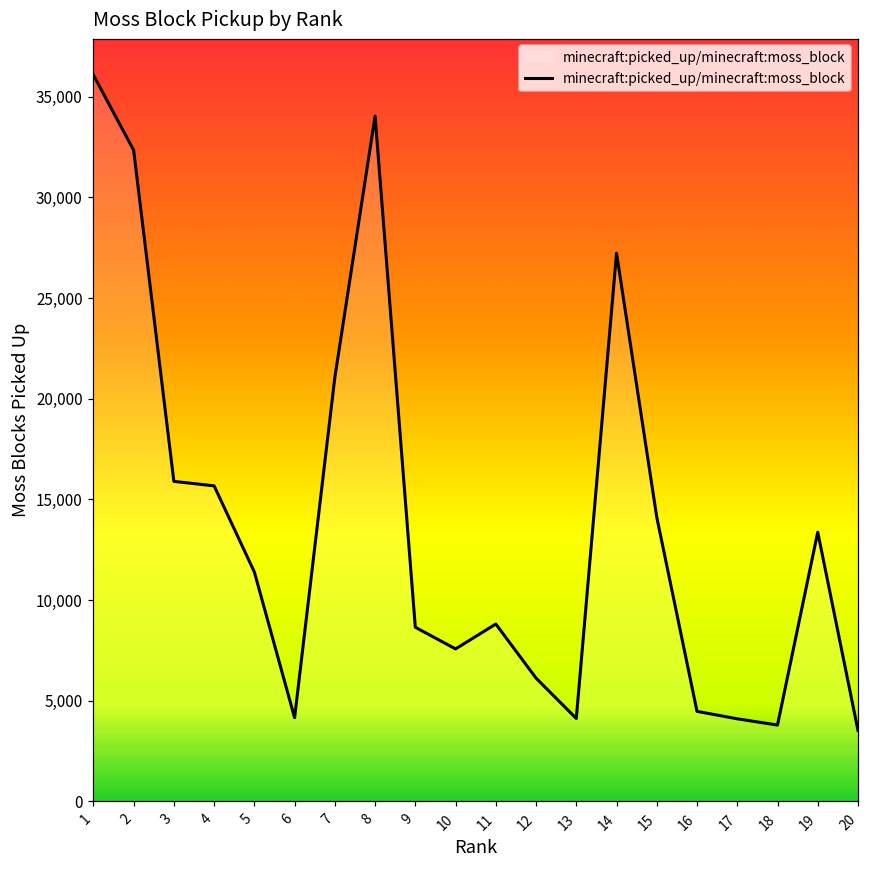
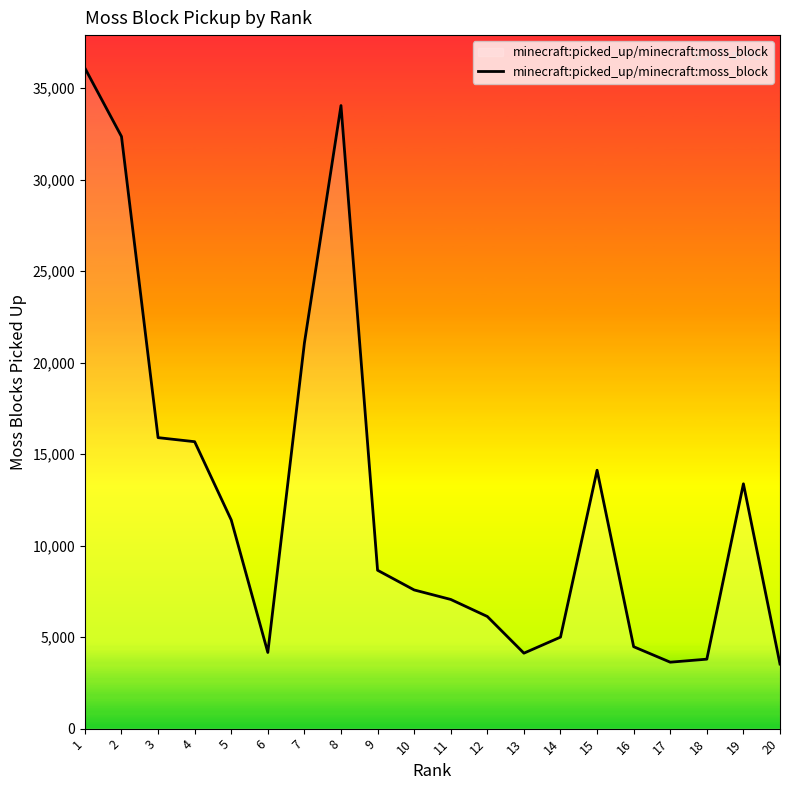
11: 8,800 -> 7,100
14: 27,200 -> 5,000
17: 4,100 -> 3,600
